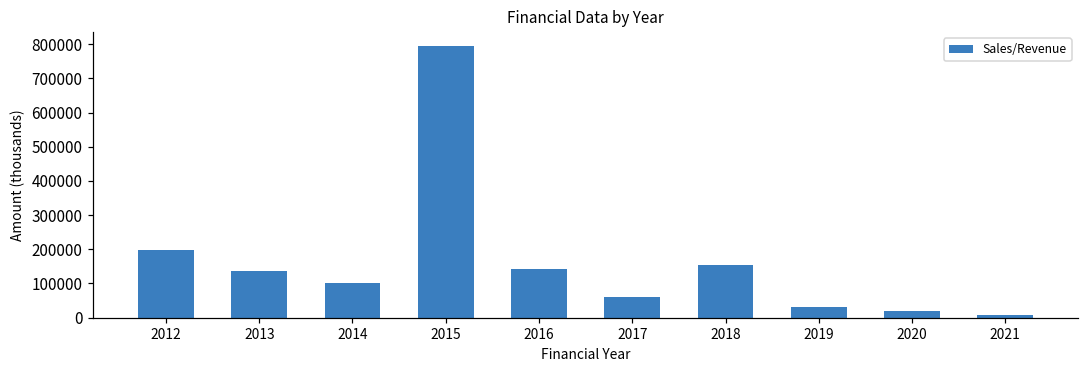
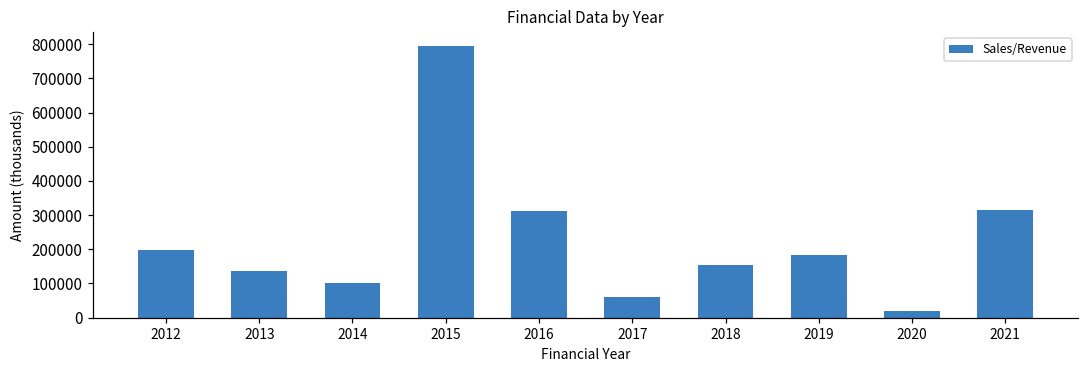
2016: 140000 -> 310000
2019: 30000 -> 180000
2021: 10000 -> 310000
